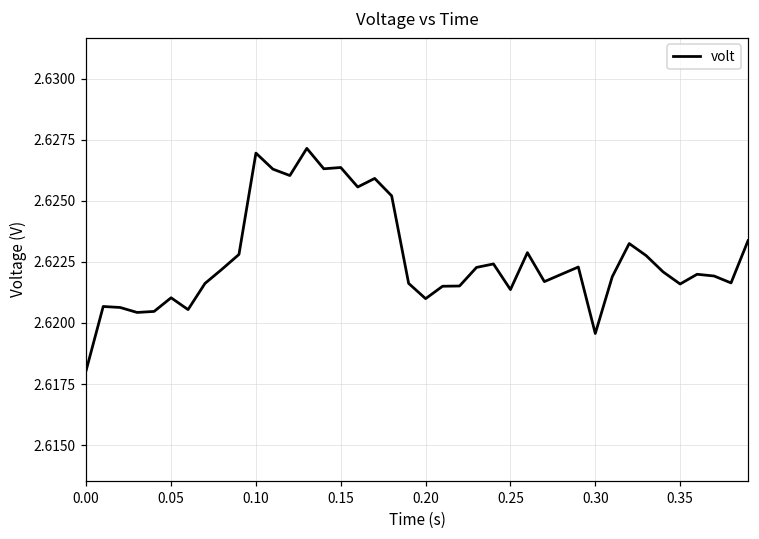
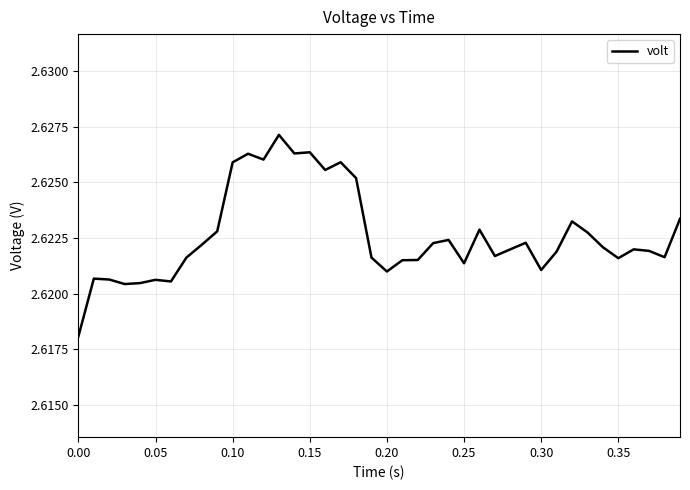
0.05: 2.6210 -> 2.6206
0.10: 2.6270 -> 2.6259
0.30: 2.6196 -> 2.6211
